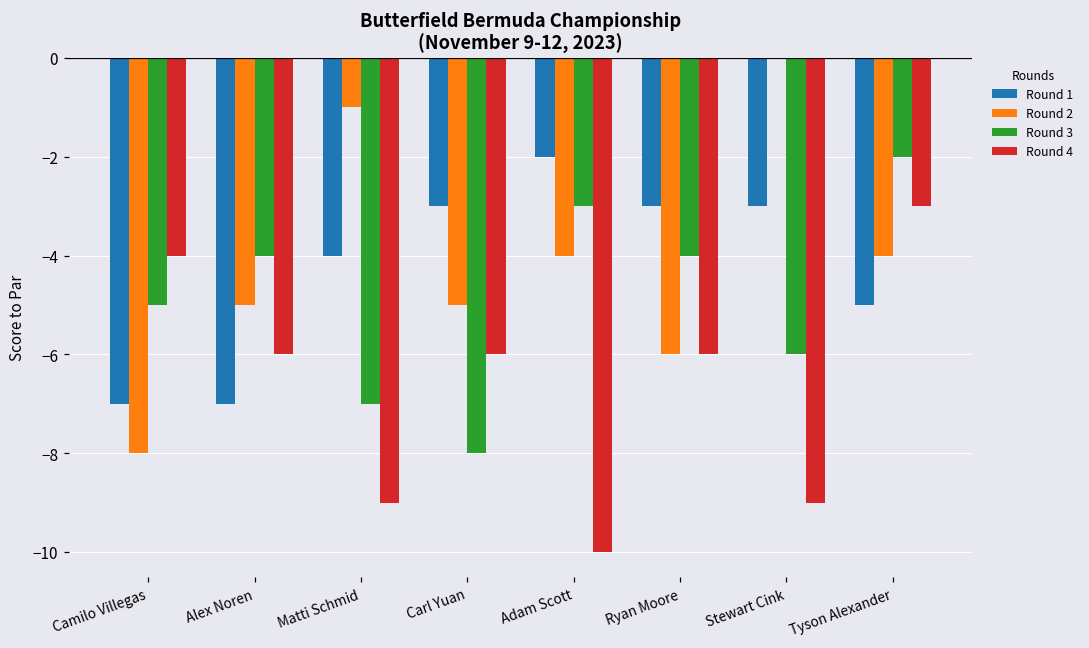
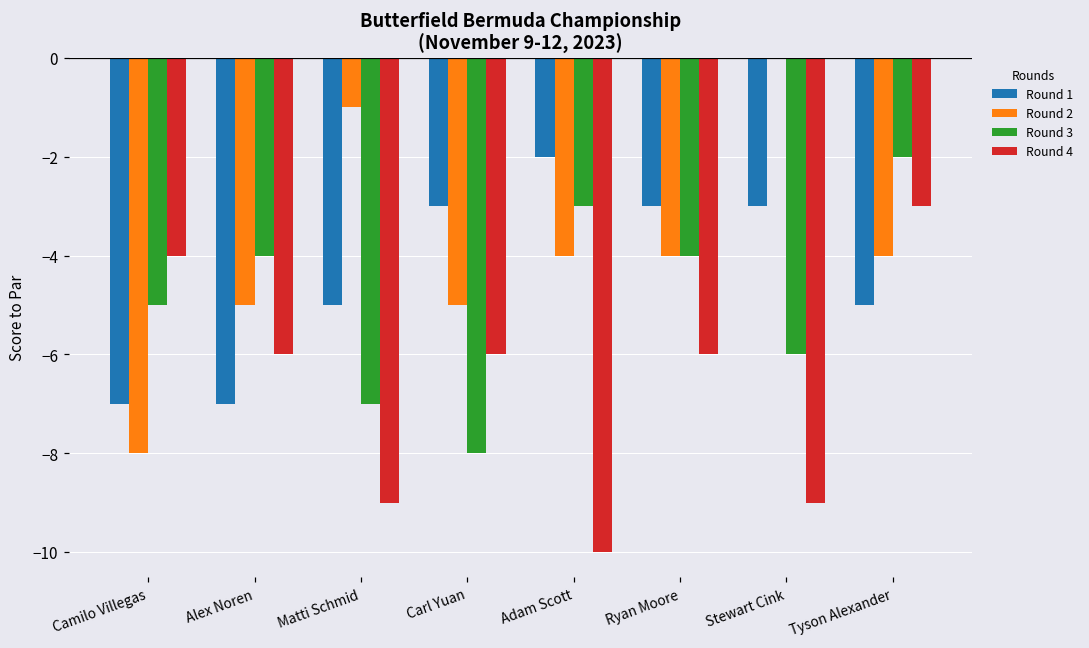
Round 1, Matti Schmid: -4 -> -5
Round 2, Ryan Moore: -6 -> -4
